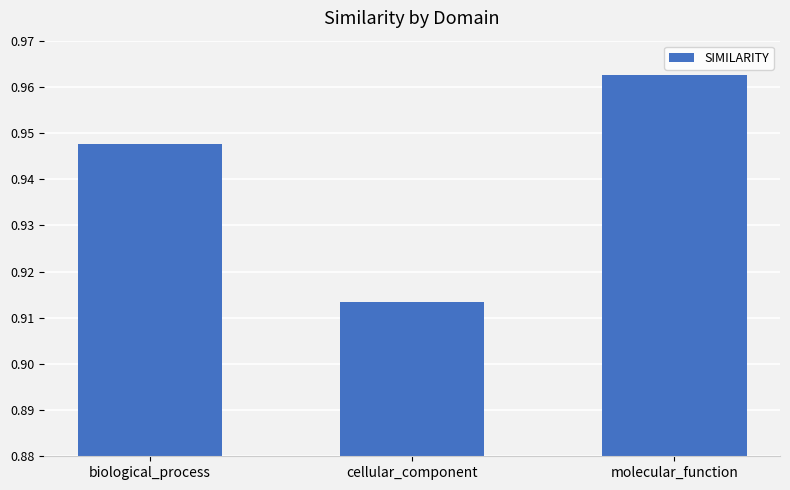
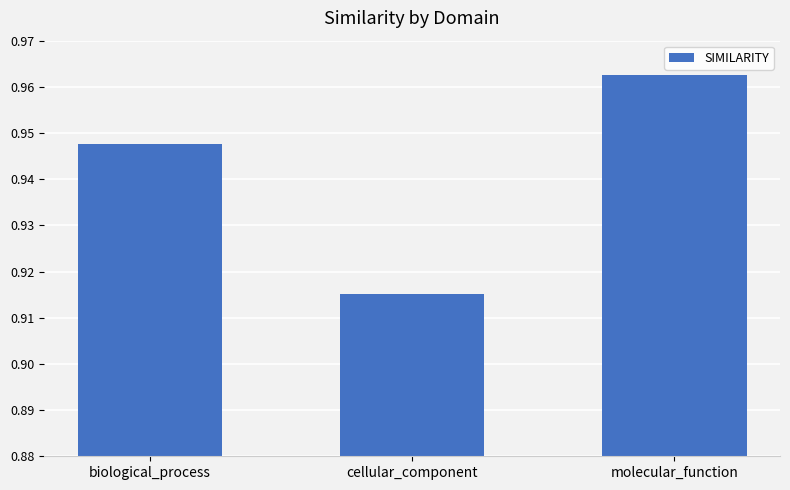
cellular_component: 0.913 -> 0.915
